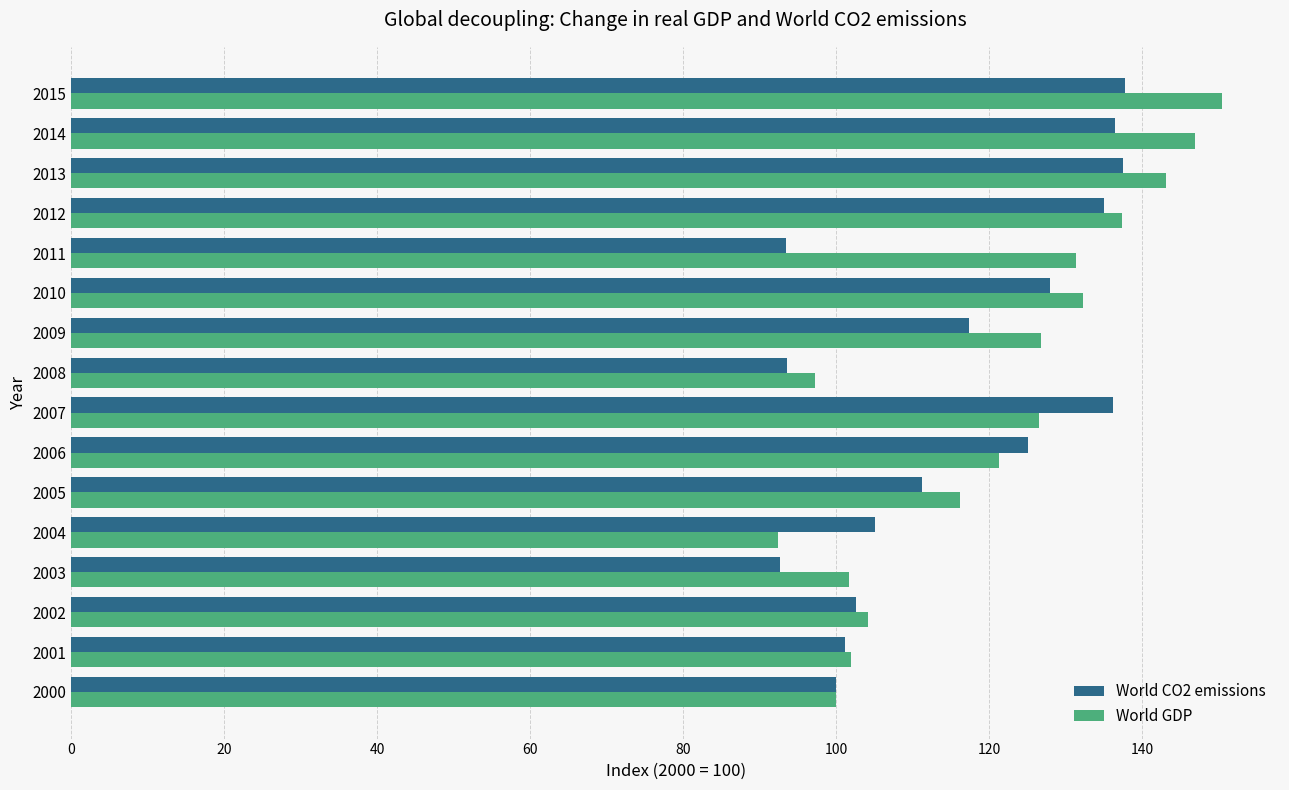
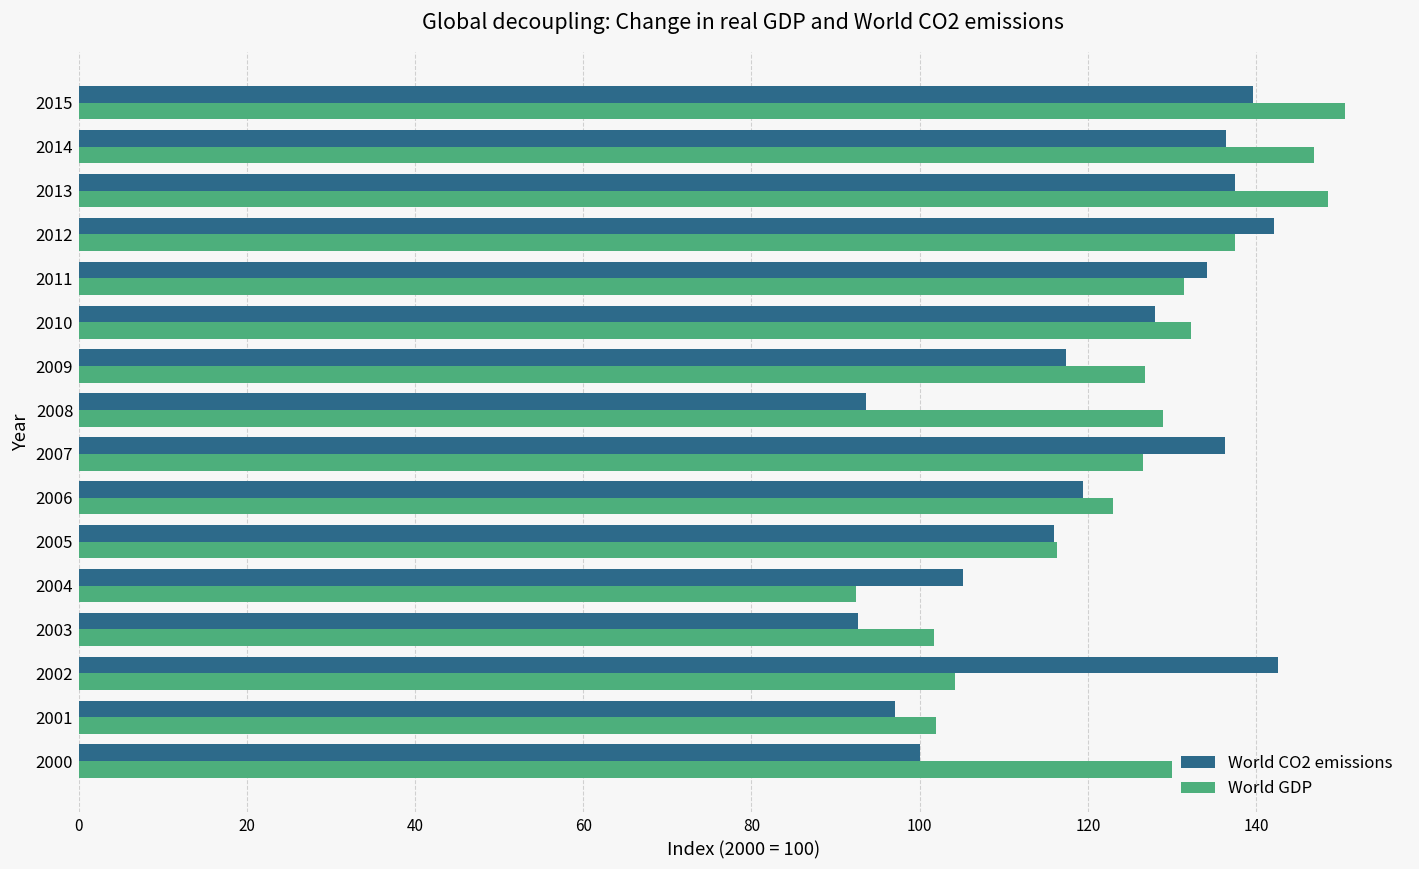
World CO2 emissions, 2015: 138 -> 140
World GDP, 2013: 143 -> 149
World CO2 emissions, 2012: 135 -> 142
World CO2 emissions, 2011: 94 -> 134
World GDP, 2008: 97 -> 129
World CO2 emissions, 2006: 125 -> 119
World GDP, 2006: 121 -> 123
World CO2 emissions, 2005: 111 -> 116
World CO2 emissions, 2002: 103 -> 143
World CO2 emissions, 2001: 101 -> 97
World GDP, 2000: 100 -> 130
